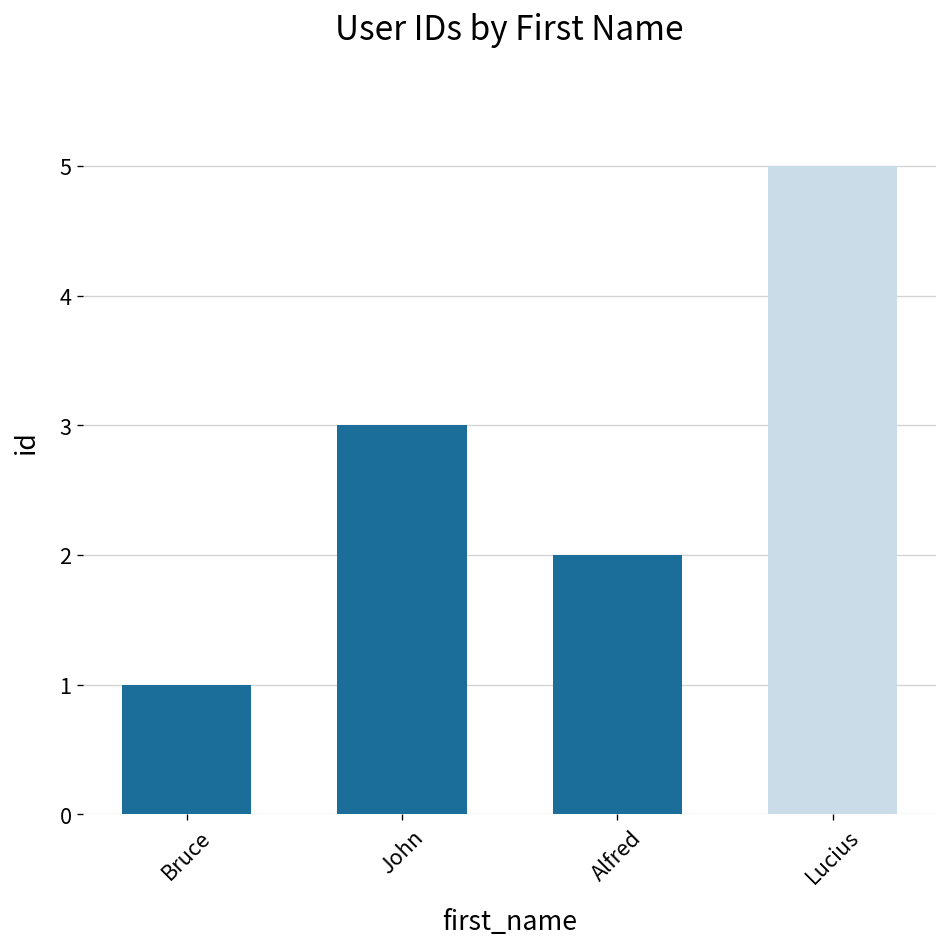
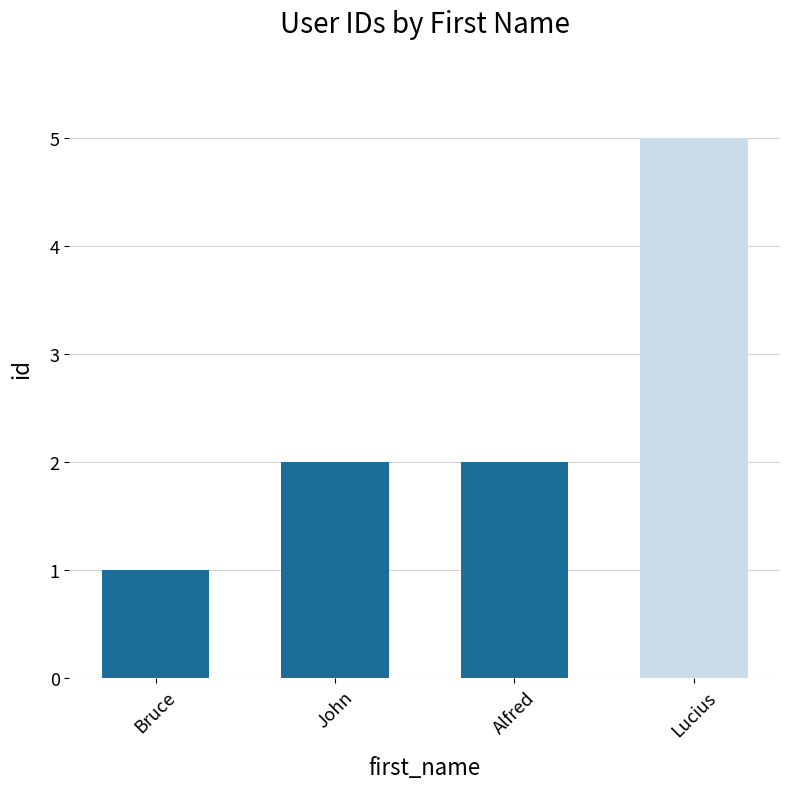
John: 3 -> 2
